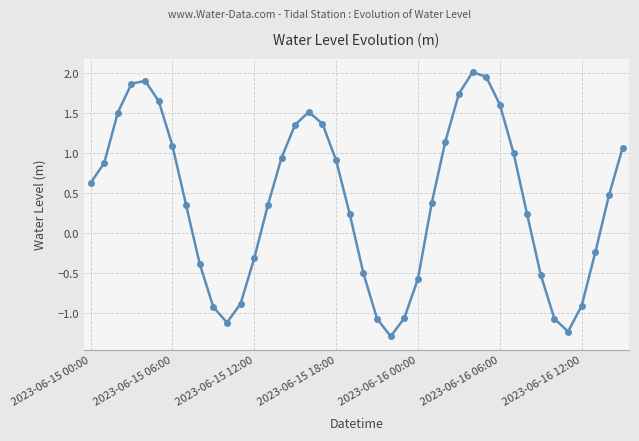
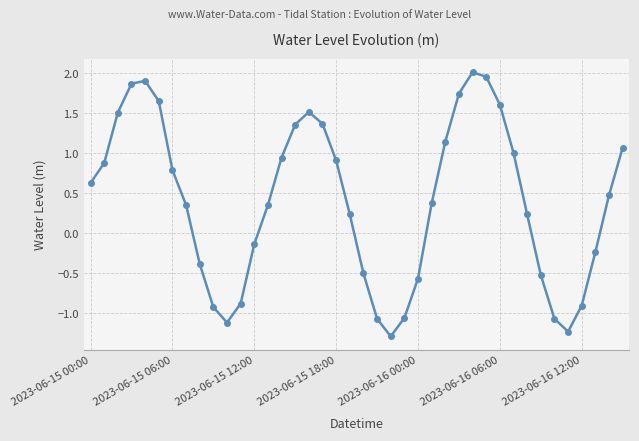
2023-06-15 06:00: 1.1 -> 0.8
2023-06-15 12:00: -0.3 -> -0.1
